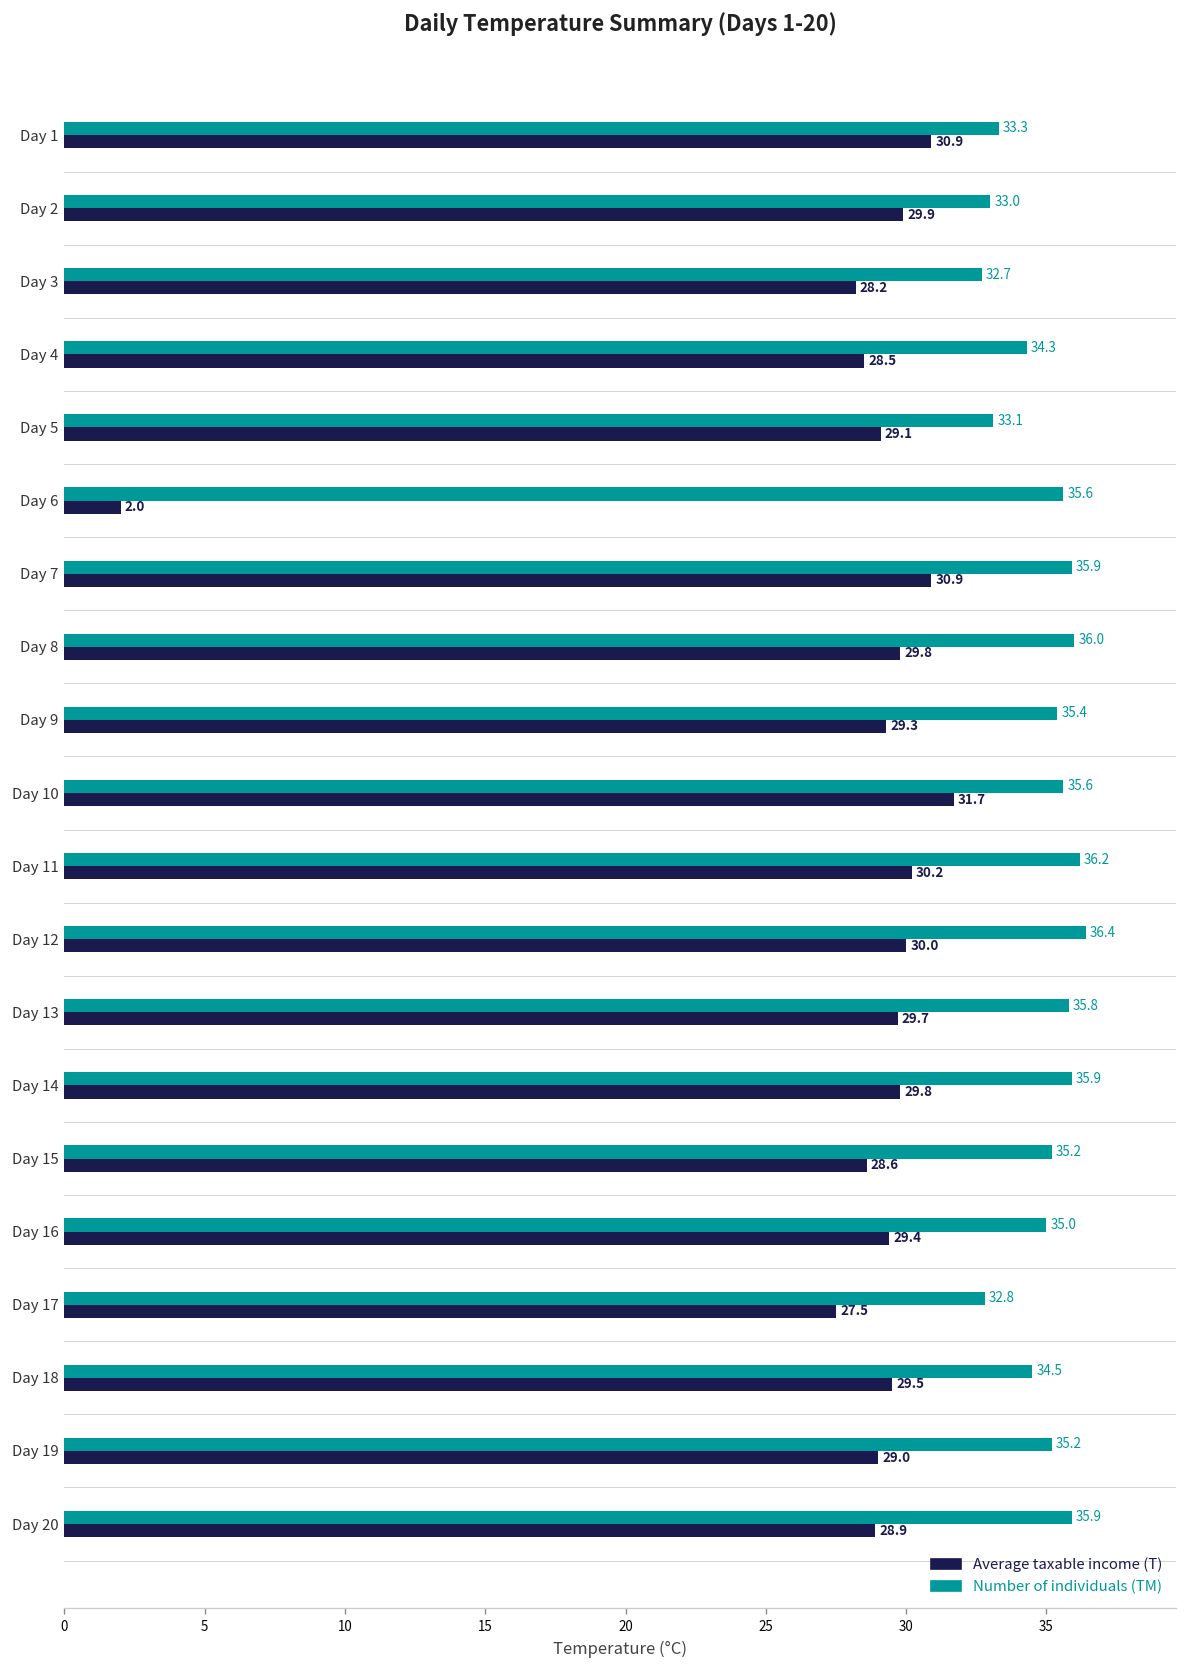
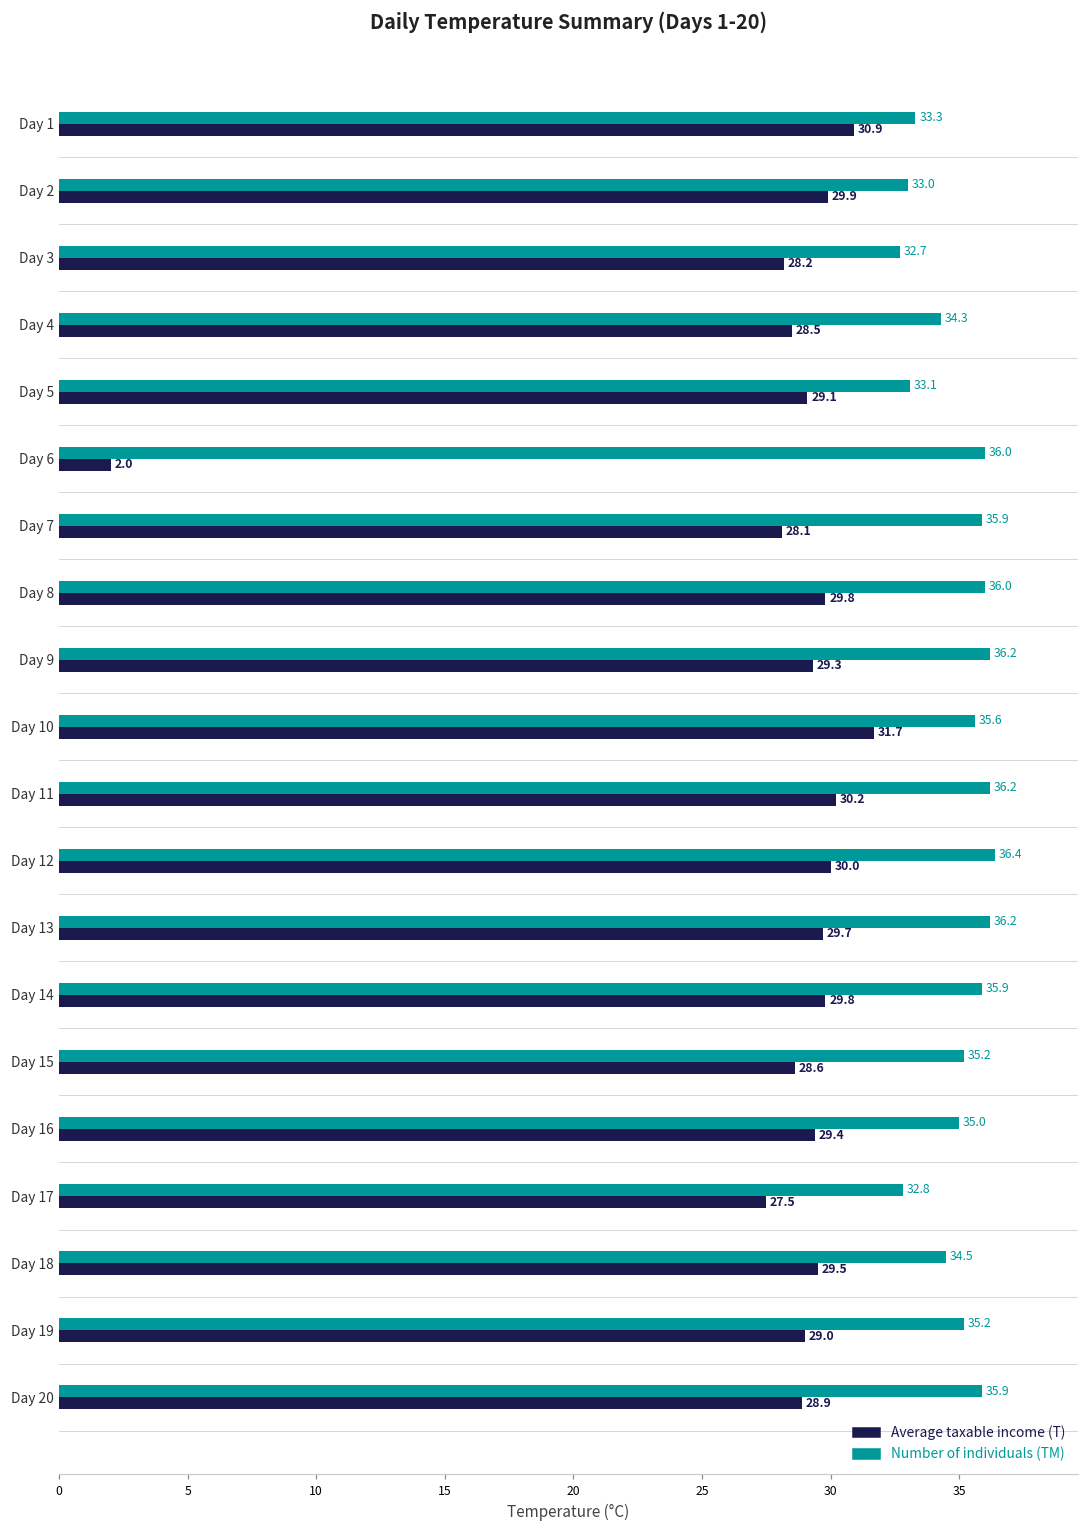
Number of individuals (TM), Day 6: 35.6 -> 36.0
Average taxable income (T), Day 7: 30.9 -> 28.1
Number of individuals (TM), Day 9: 35.4 -> 36.2
Number of individuals (TM), Day 13: 35.8 -> 36.2
